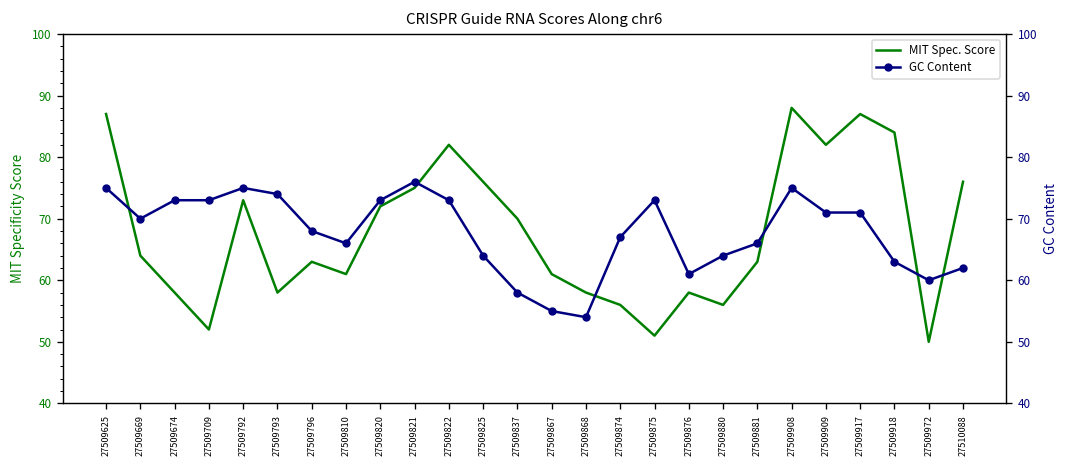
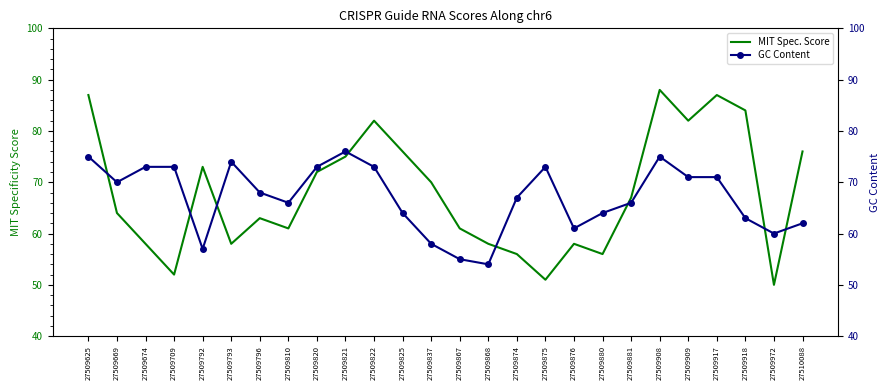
MIT Spec. Score, 27509881: 63 -> 67
GC Content, 27509792: 75 -> 57
